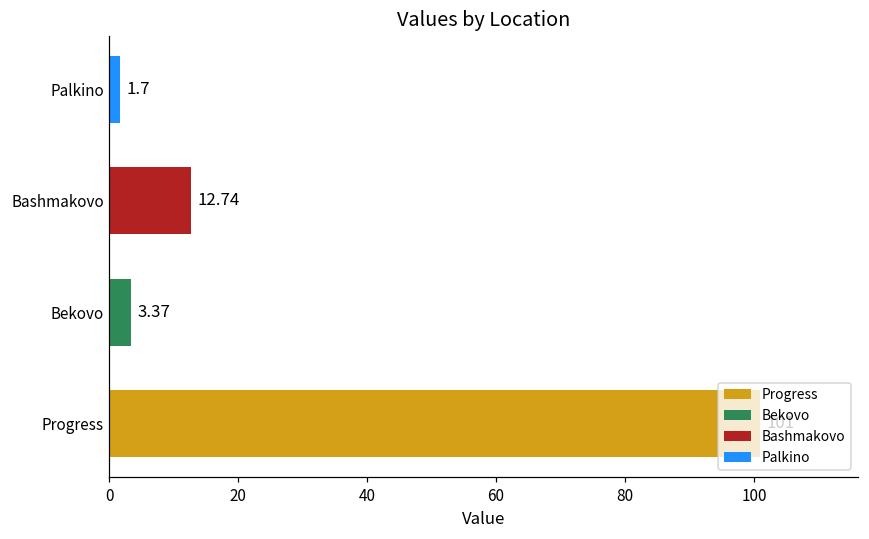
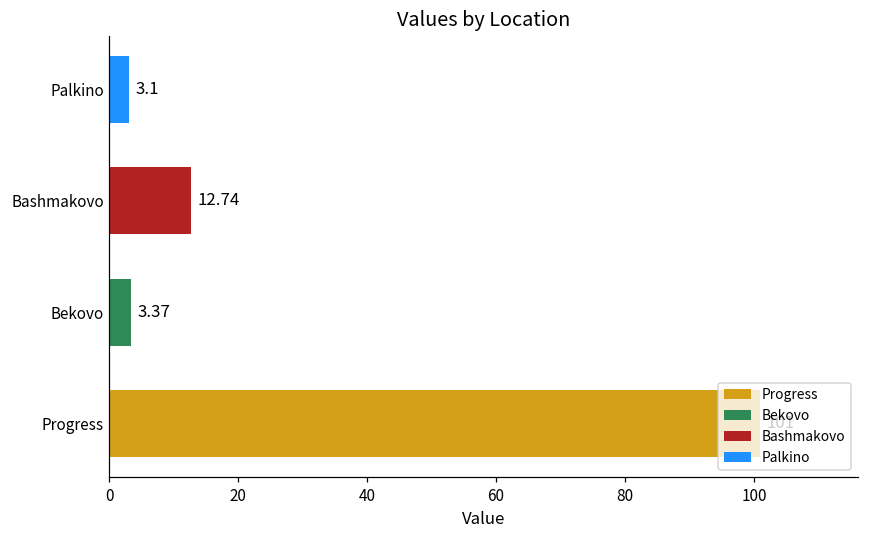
Palkino: 1.7 -> 3.1
